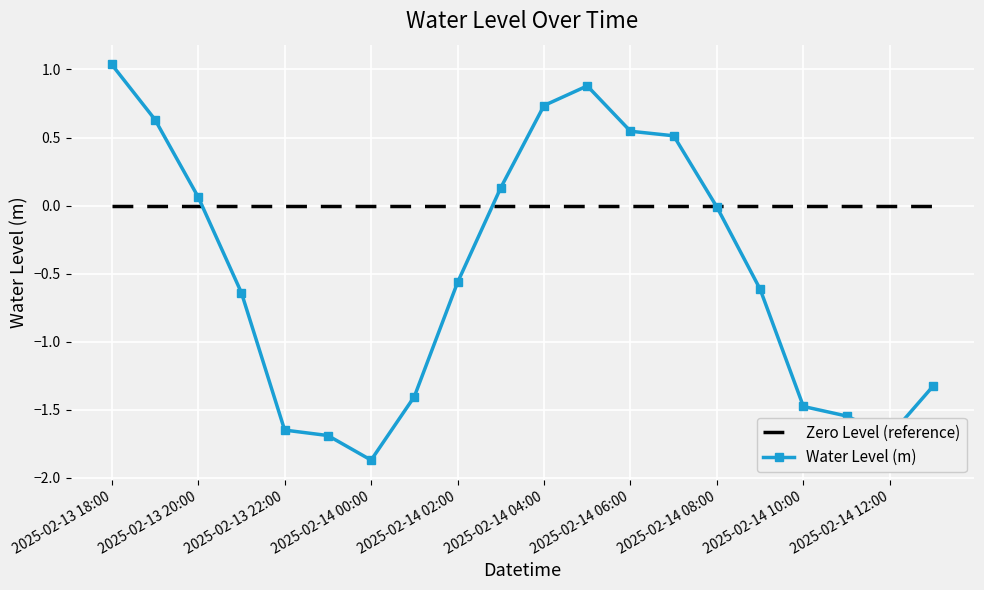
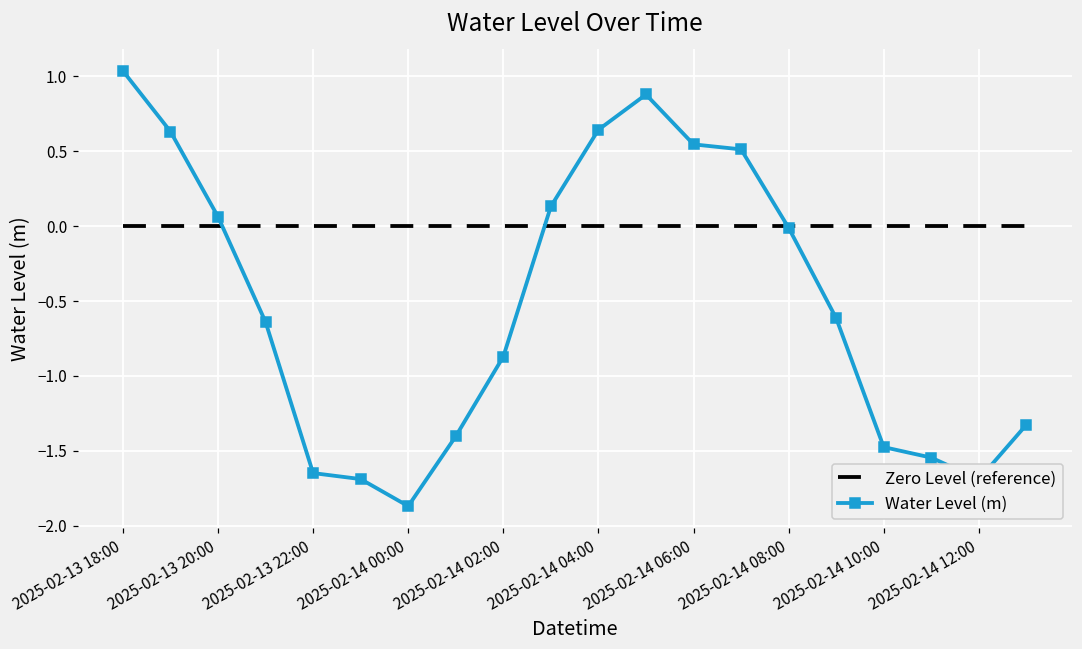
Water Level (m), 2025-02-14 02:00: -0.56 -> -0.87
Water Level (m), 2025-02-14 04:00: 0.74 -> 0.64
